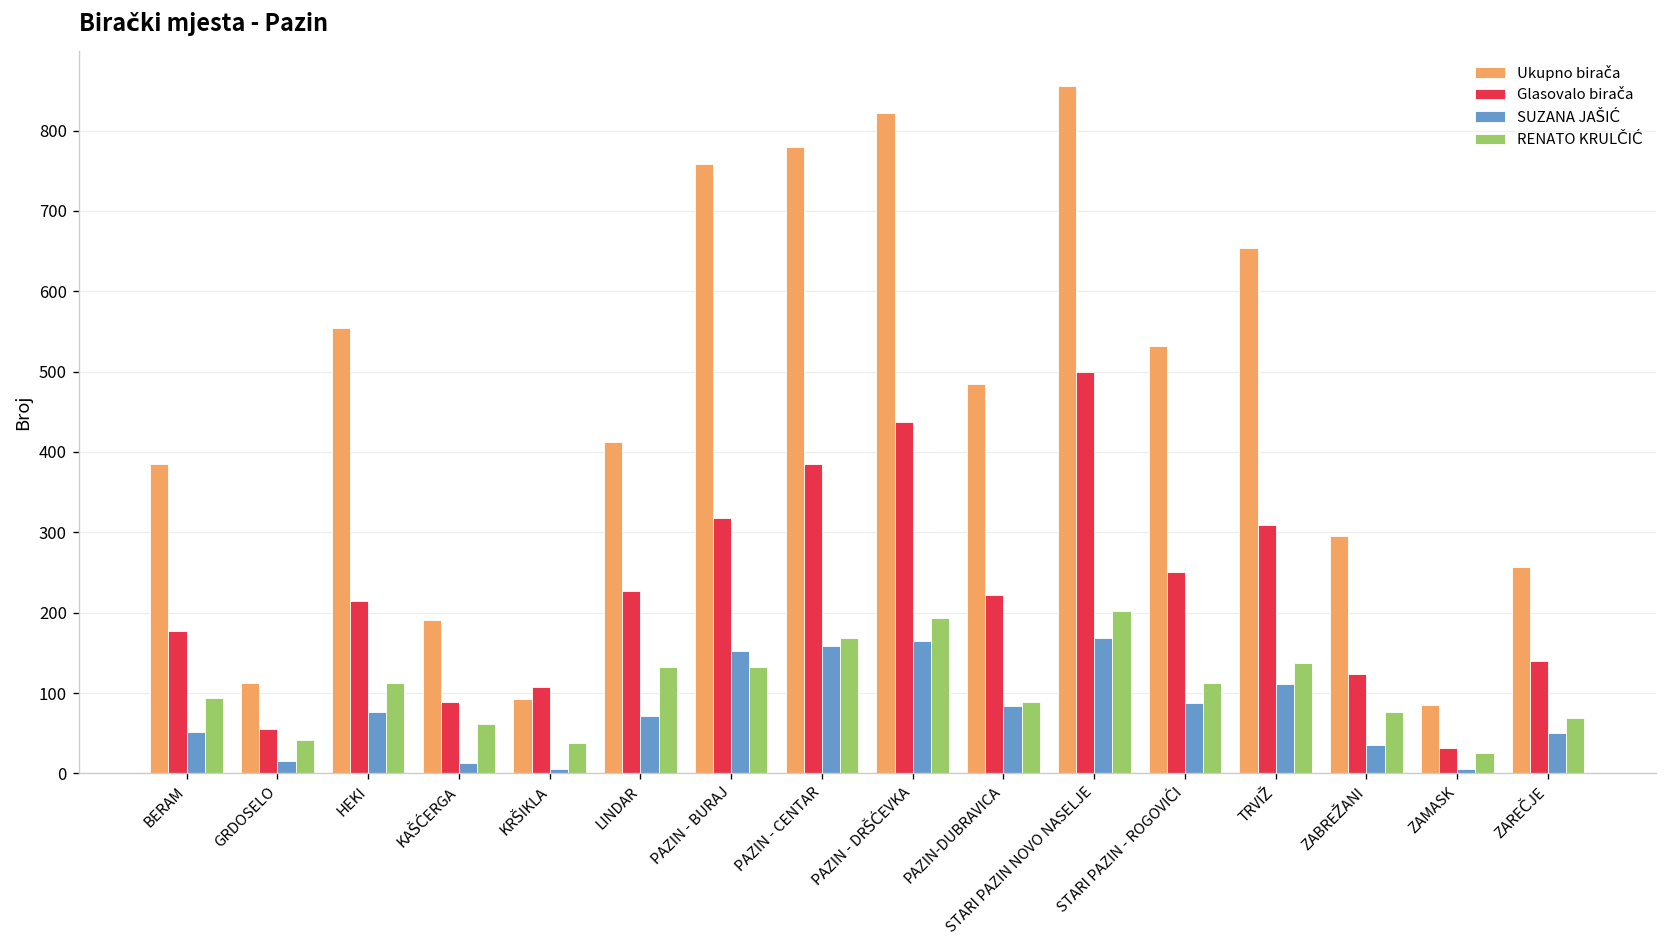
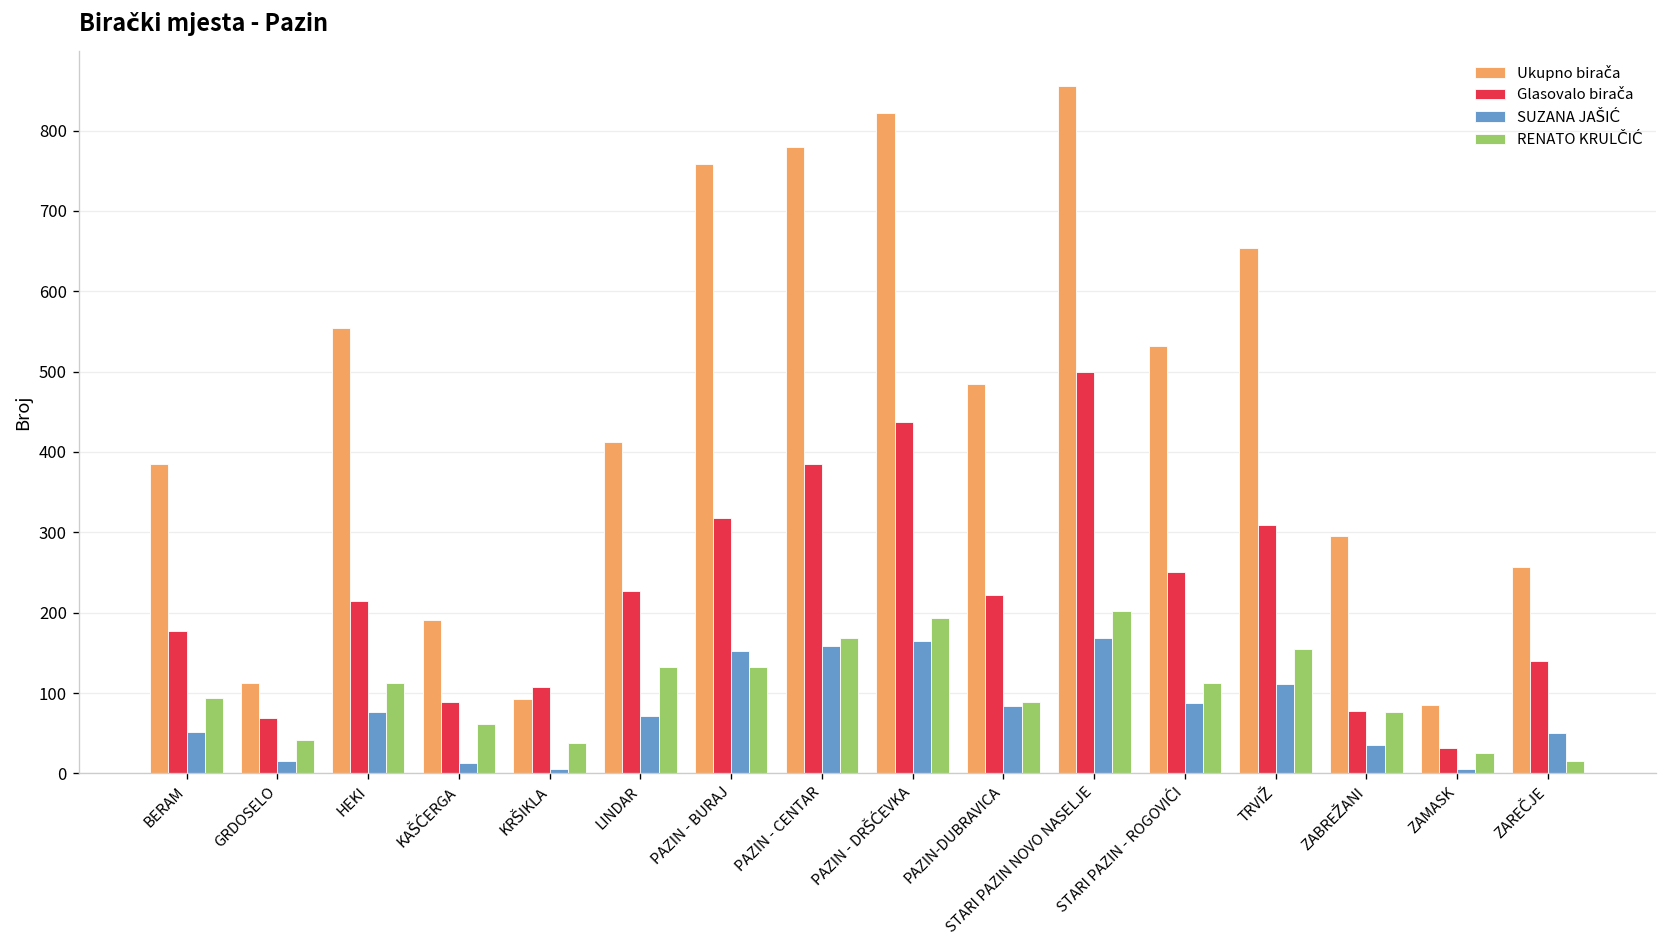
Glasovalo birača, GRDOSELO: 60 -> 70
RENATO KRULČIĆ, TRVIŽ: 140 -> 160
Glasovalo birača, ZABREŽANI: 120 -> 80
RENATO KRULČIĆ, ZAREČJE: 70 -> 20
